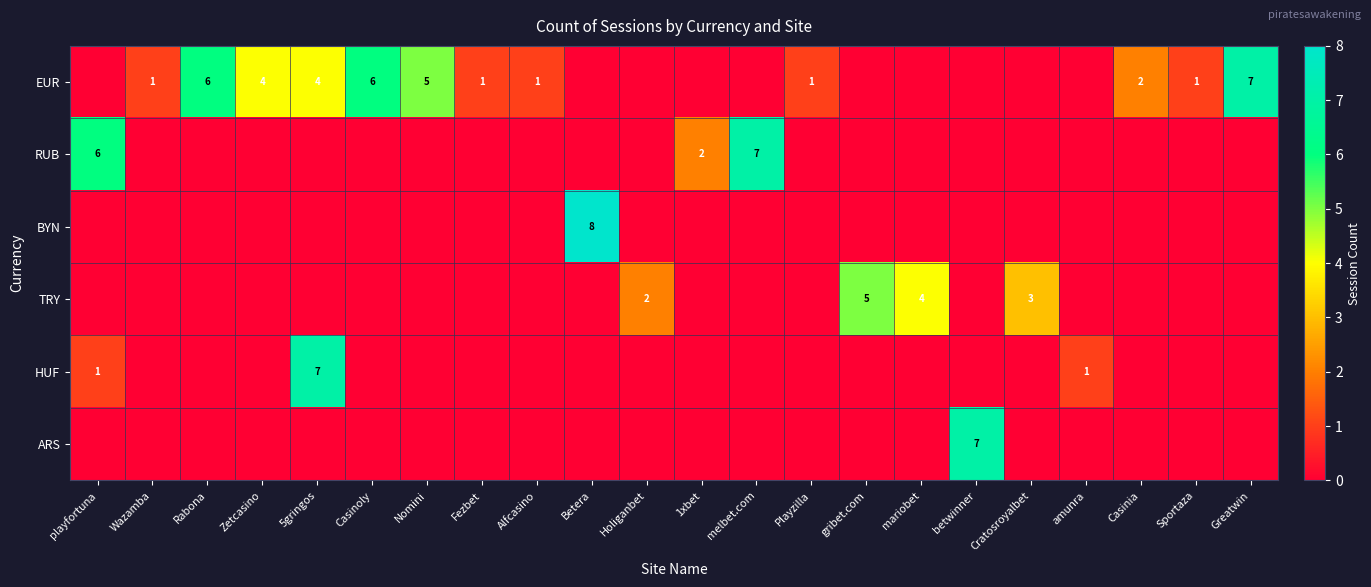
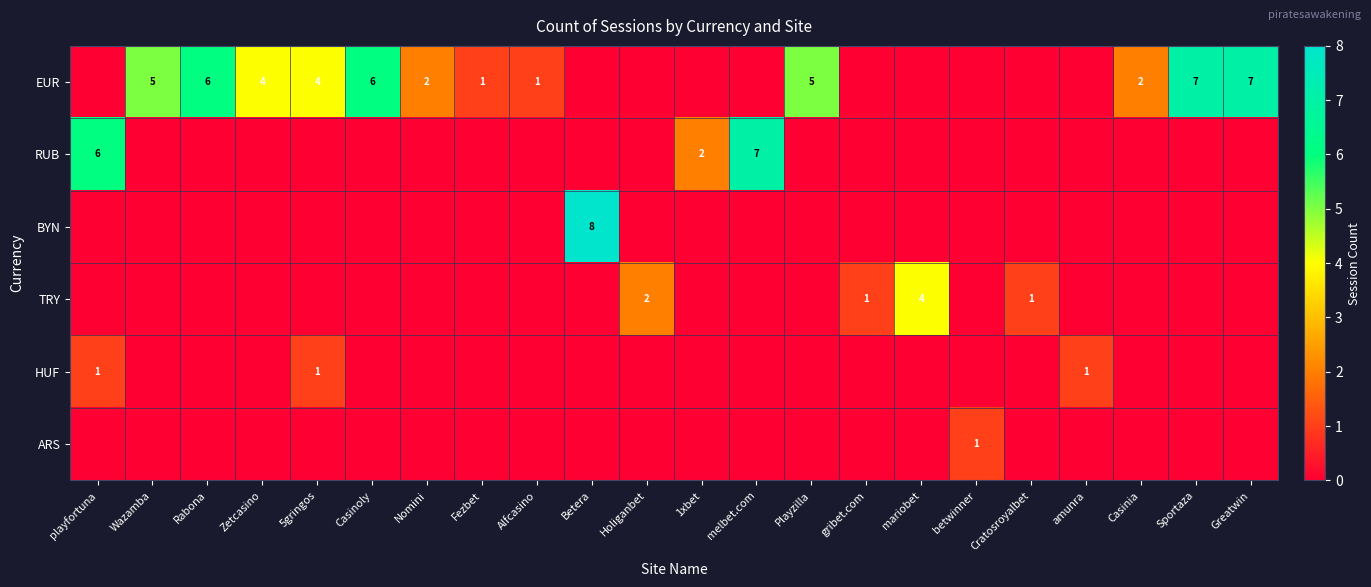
EUR, Wazamba: 1 -> 5
EUR, Nomini: 5 -> 2
EUR, Playzilla: 1 -> 5
EUR, Sportaza: 1 -> 7
TRY, gribet.com: 5 -> 1
TRY, Cratosroyalbet: 3 -> 1
HUF, 5gringos: 7 -> 1
ARS, betwinner: 7 -> 1
